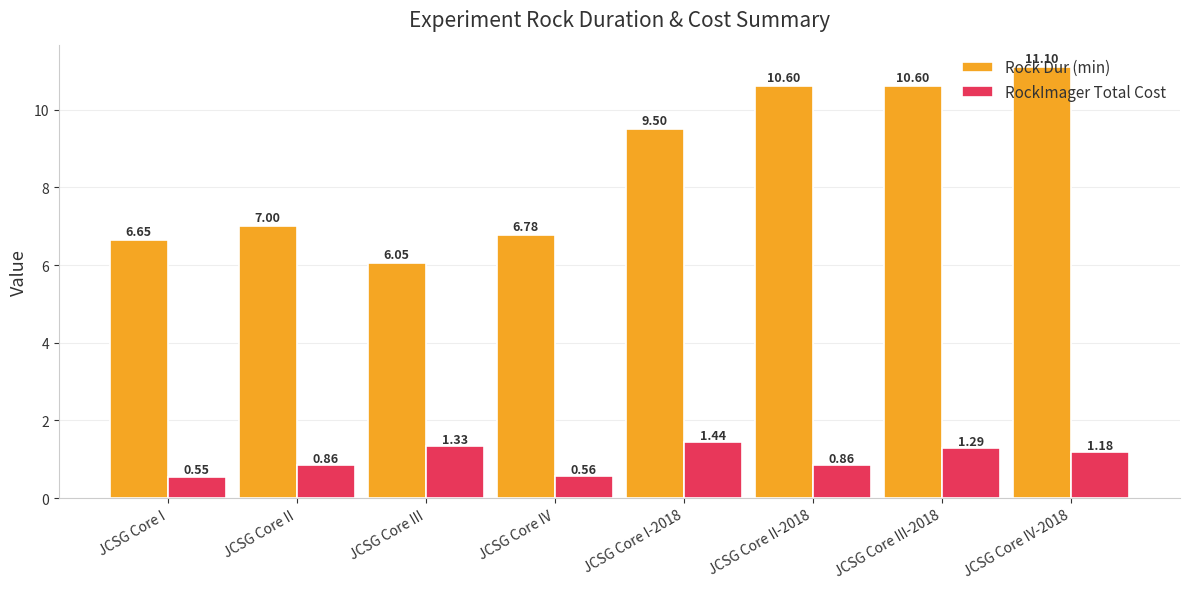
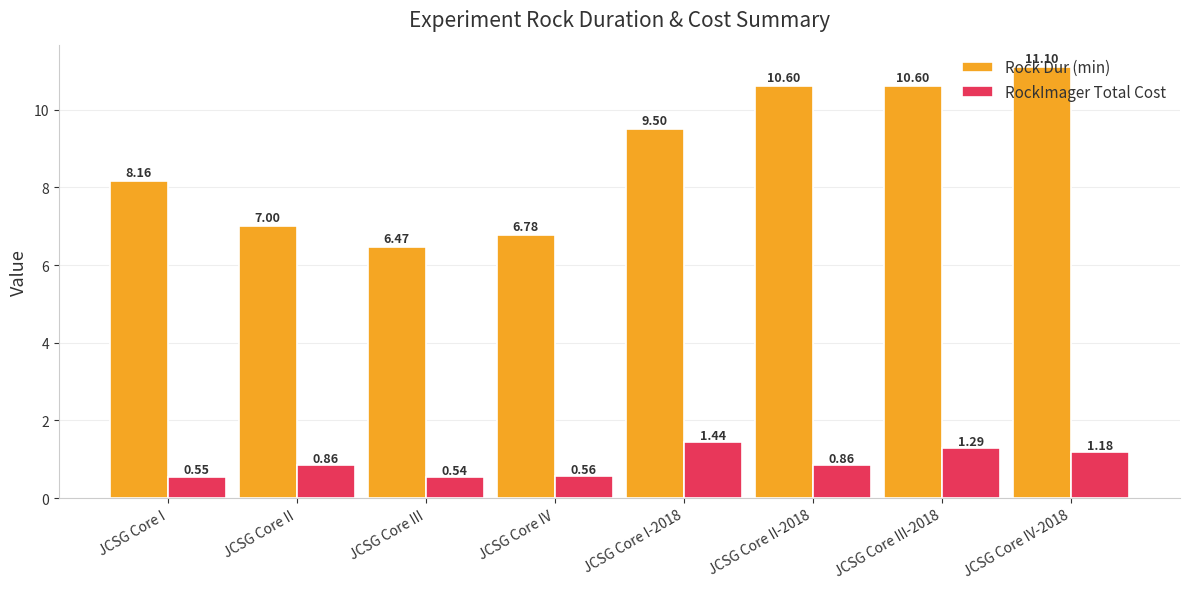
Rock Dur (min), JCSG Core I: 6.65 -> 8.16
Rock Dur (min), JCSG Core III: 6.05 -> 6.47
RockImager Total Cost, JCSG Core III: 1.33 -> 0.54
